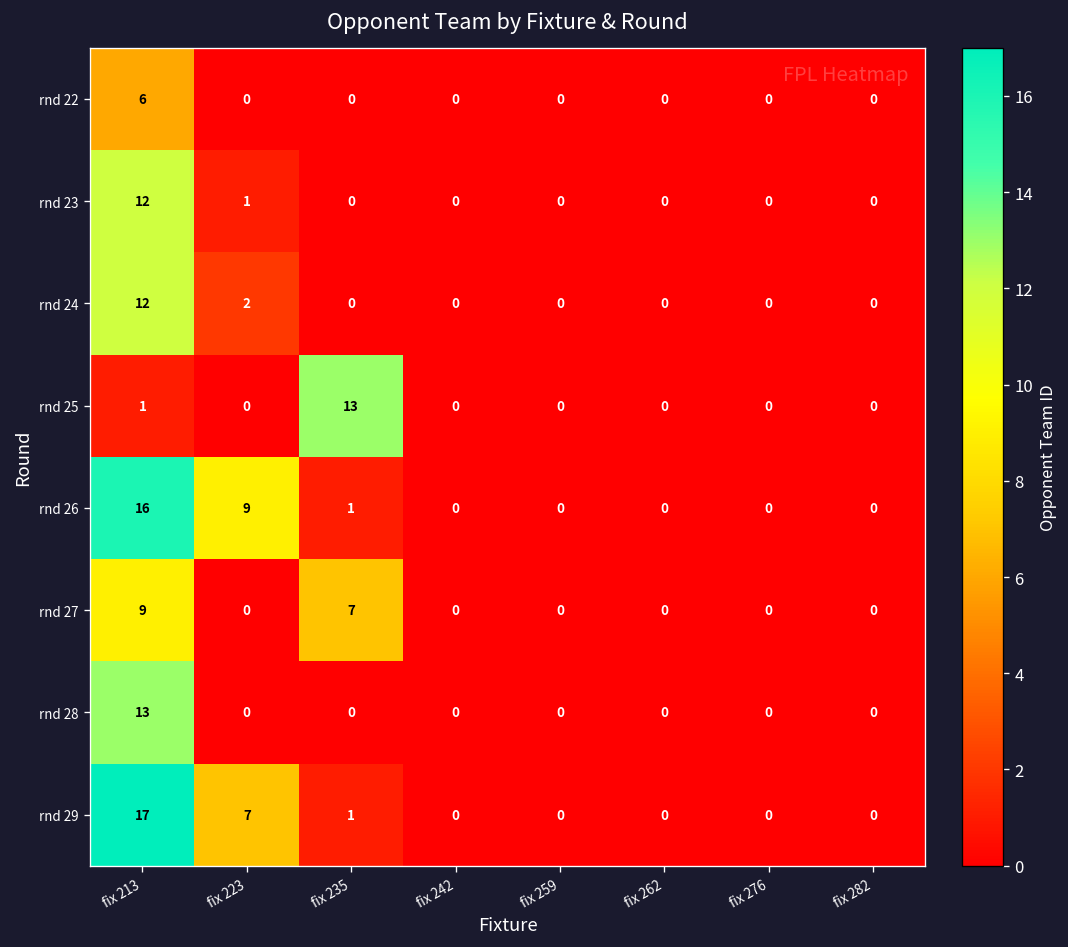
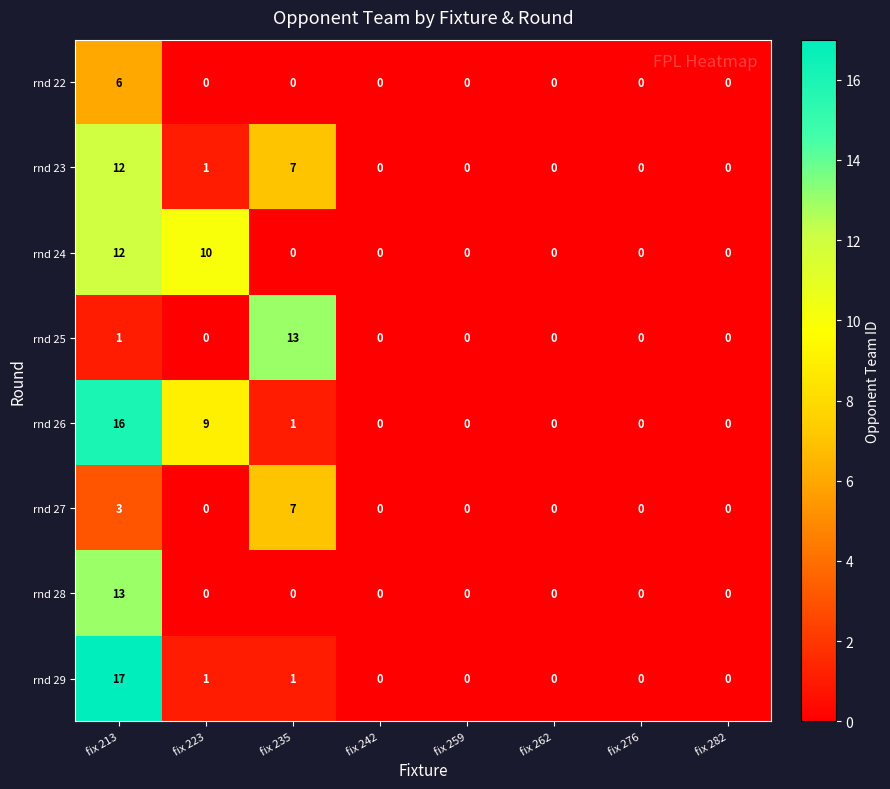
rnd 23, fix 235: 0 -> 7
rnd 24, fix 223: 2 -> 10
rnd 27, fix 213: 9 -> 3
rnd 29, fix 223: 7 -> 1
